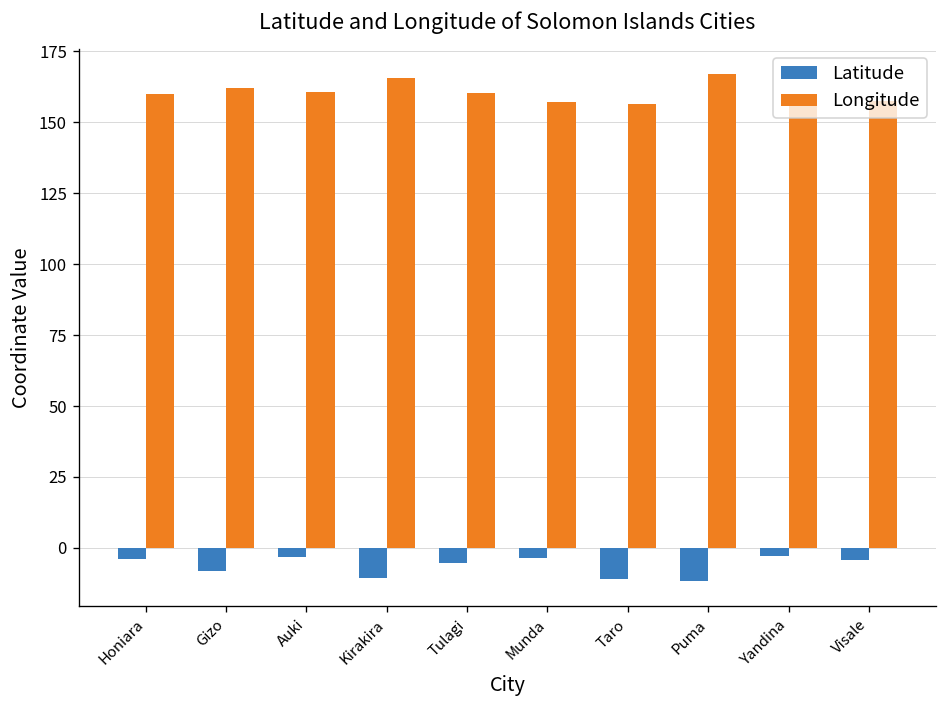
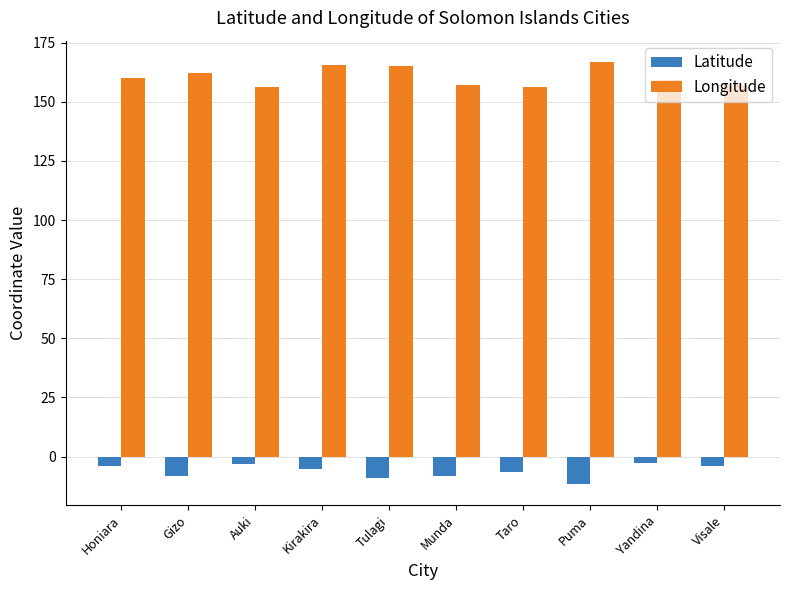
Longitude, Auki: 161 -> 156
Latitude, Kirakira: -10 -> -5
Latitude, Tulagi: -5 -> -9
Longitude, Tulagi: 160 -> 165
Latitude, Munda: -3 -> -8
Latitude, Taro: -11 -> -7
